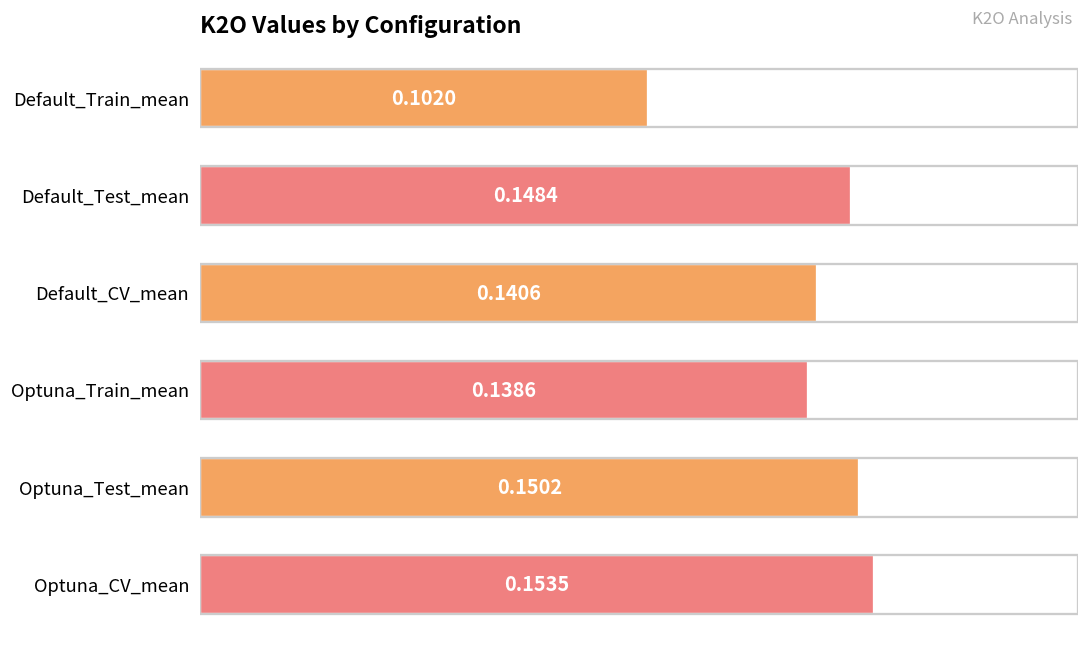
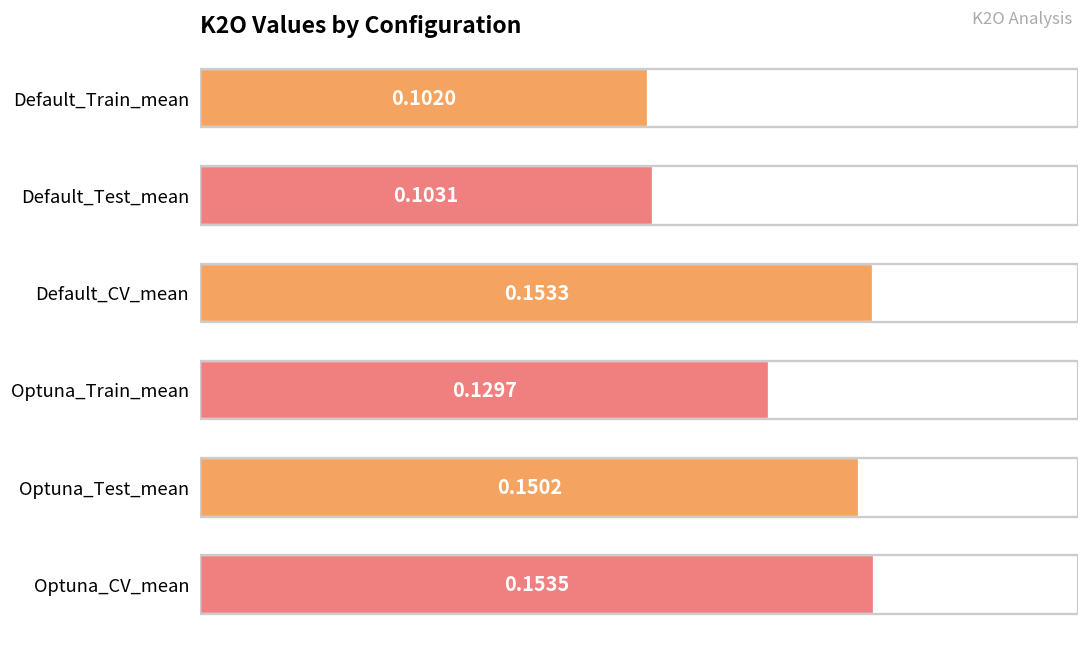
Default_Test_mean: 0.1484 -> 0.1031
Default_CV_mean: 0.1406 -> 0.1533
Optuna_Train_mean: 0.1386 -> 0.1297
